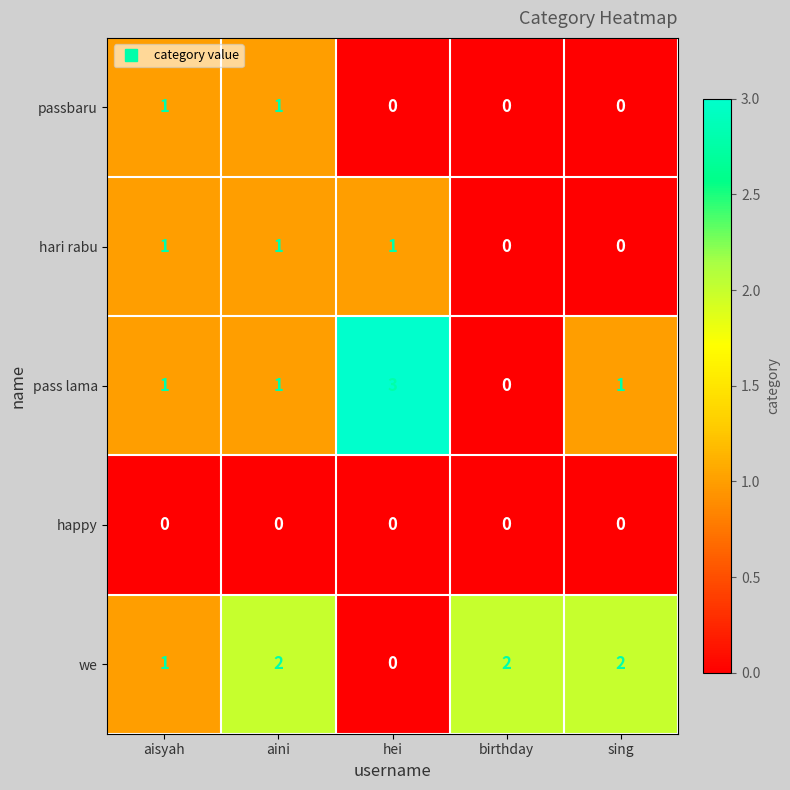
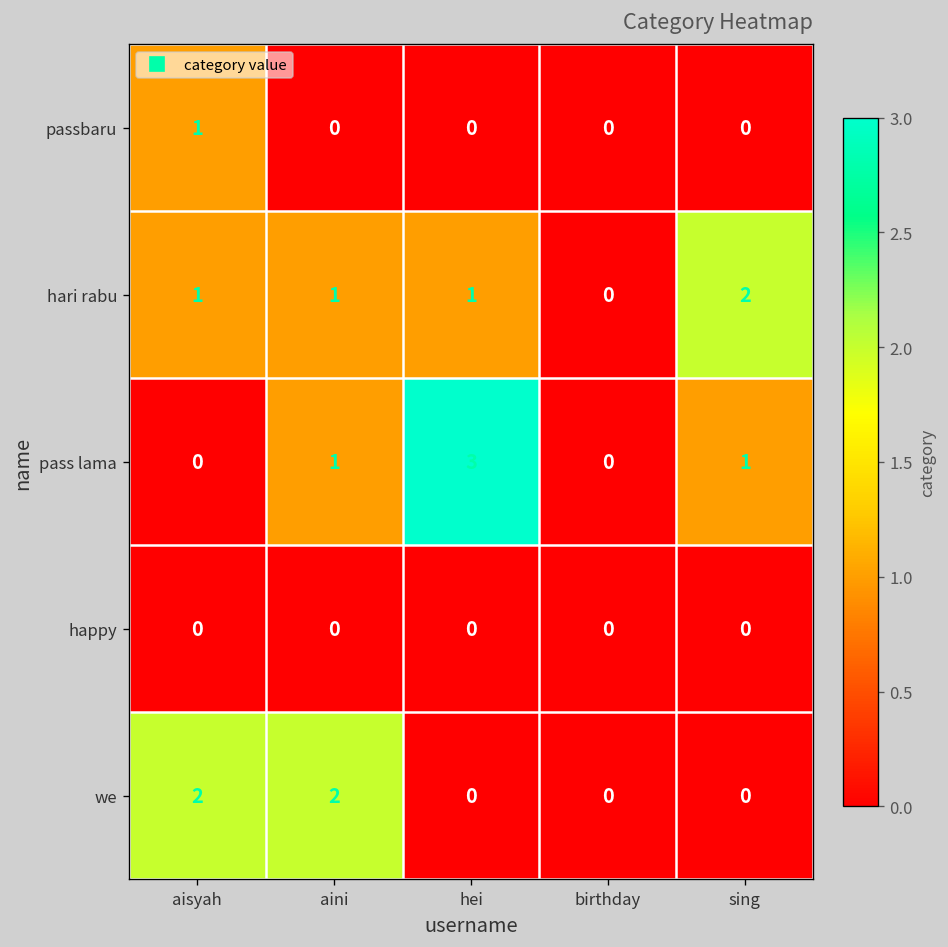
passbaru, aini: 1 -> 0
hari rabu, sing: 0 -> 2
pass lama, aisyah: 1 -> 0
we, aisyah: 1 -> 2
we, birthday: 2 -> 0
we, sing: 2 -> 0
